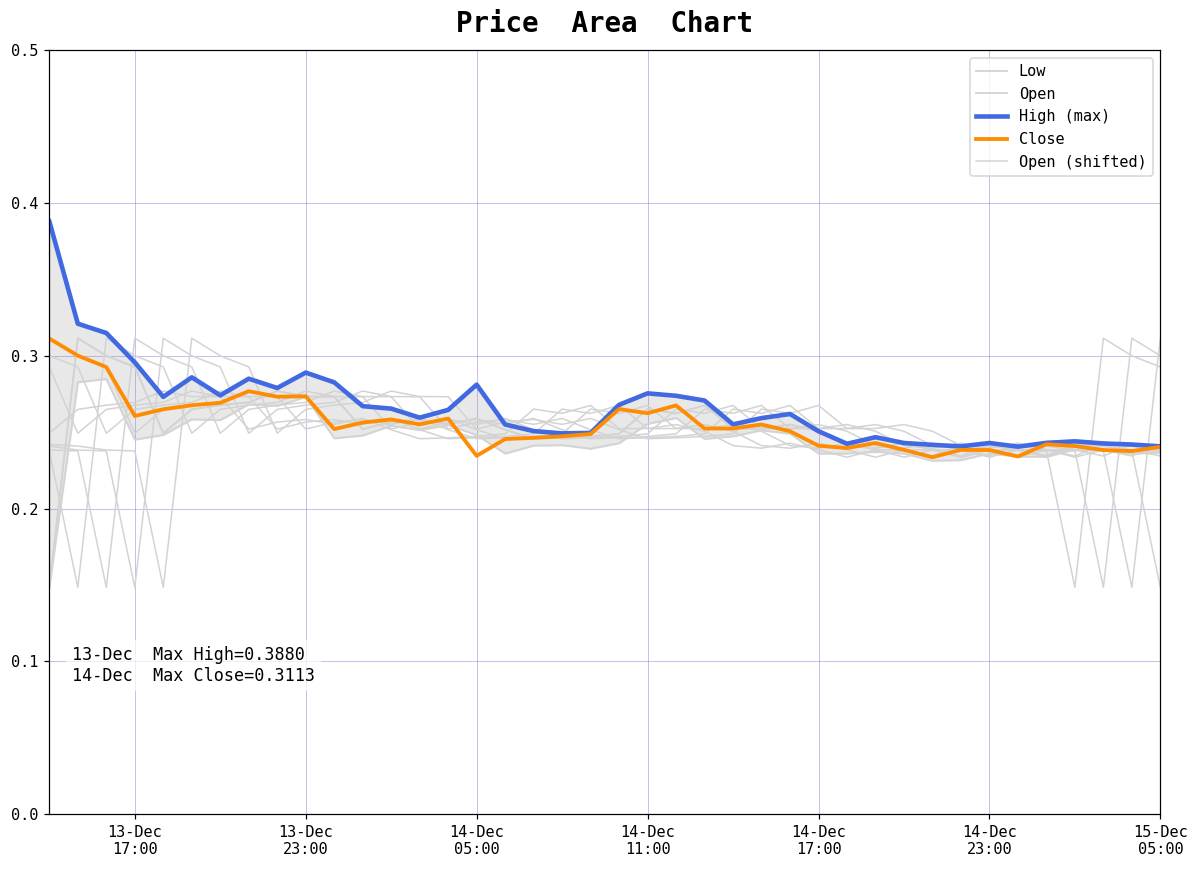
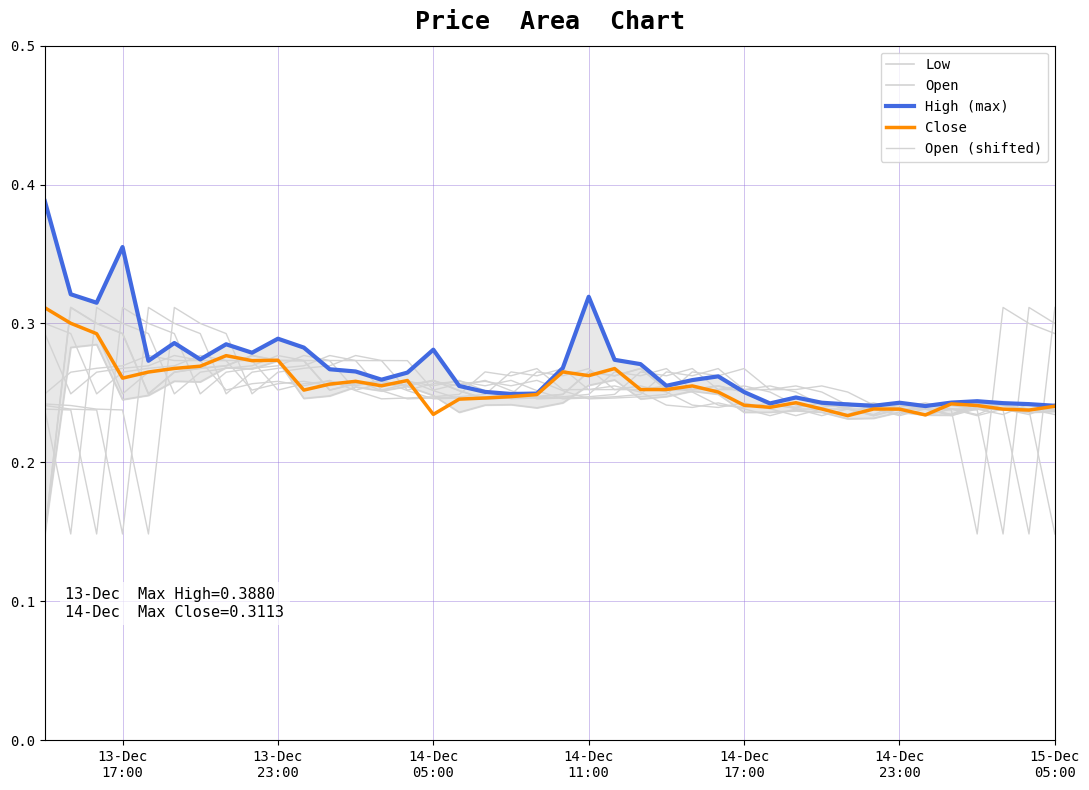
High (max), 13-Dec 17:00: 0.296 -> 0.355
High (max), 14-Dec 11:00: 0.275 -> 0.319
